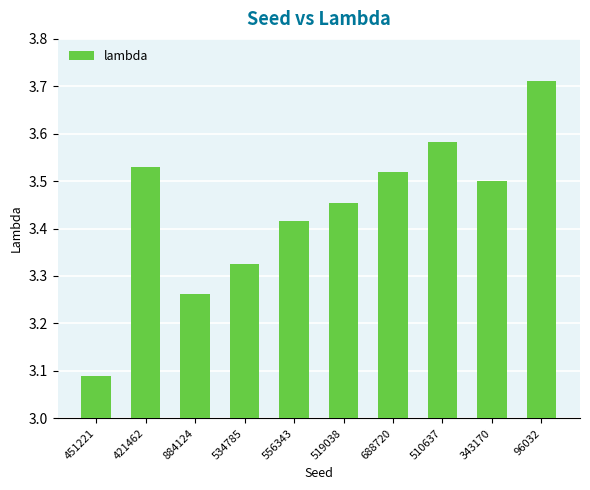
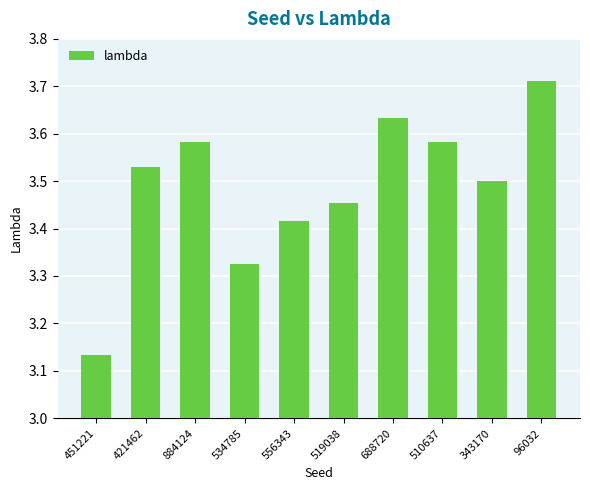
451221: 3.09 -> 3.13
884124: 3.26 -> 3.58
688720: 3.52 -> 3.63
